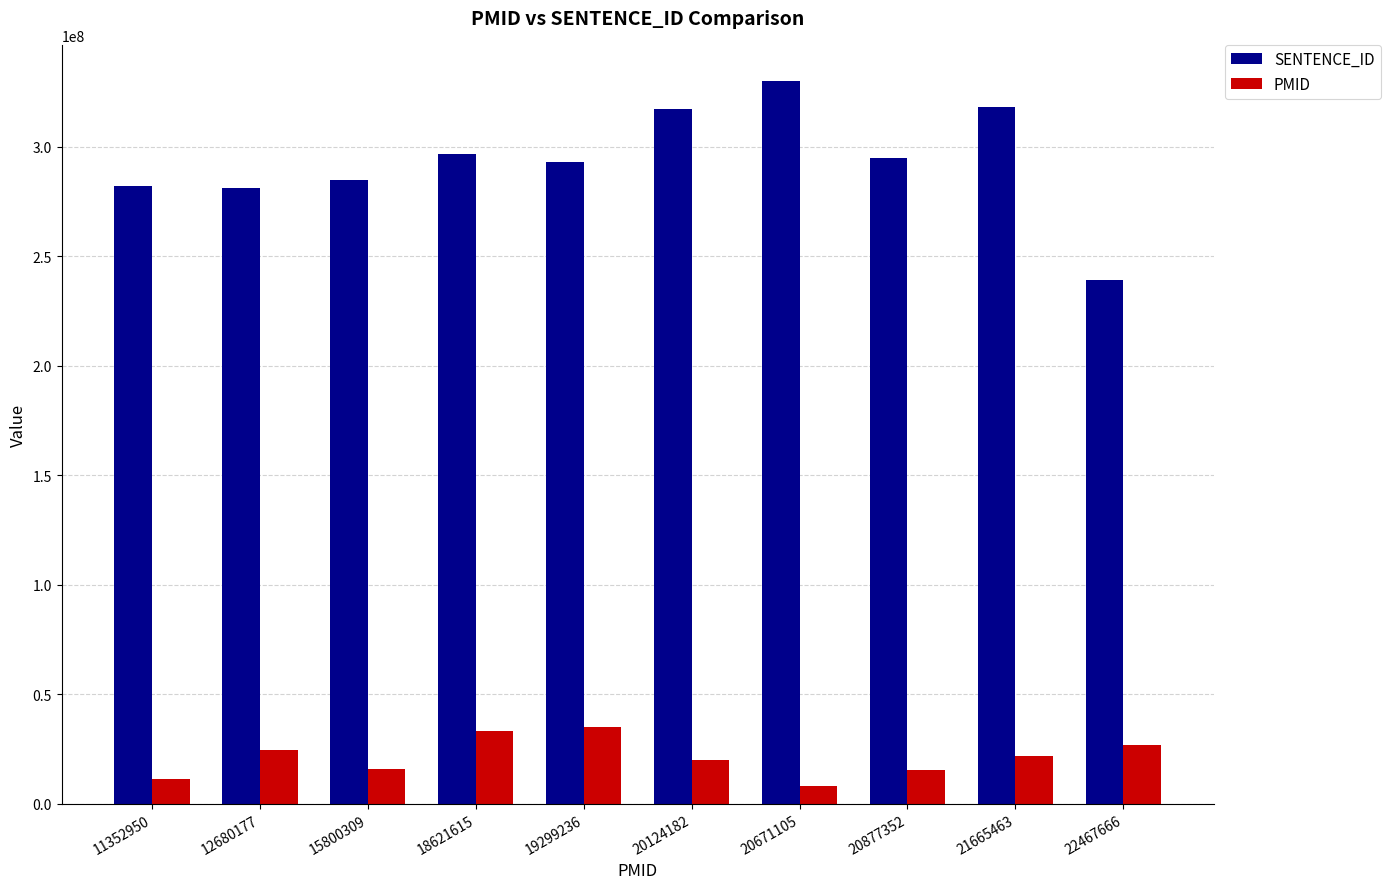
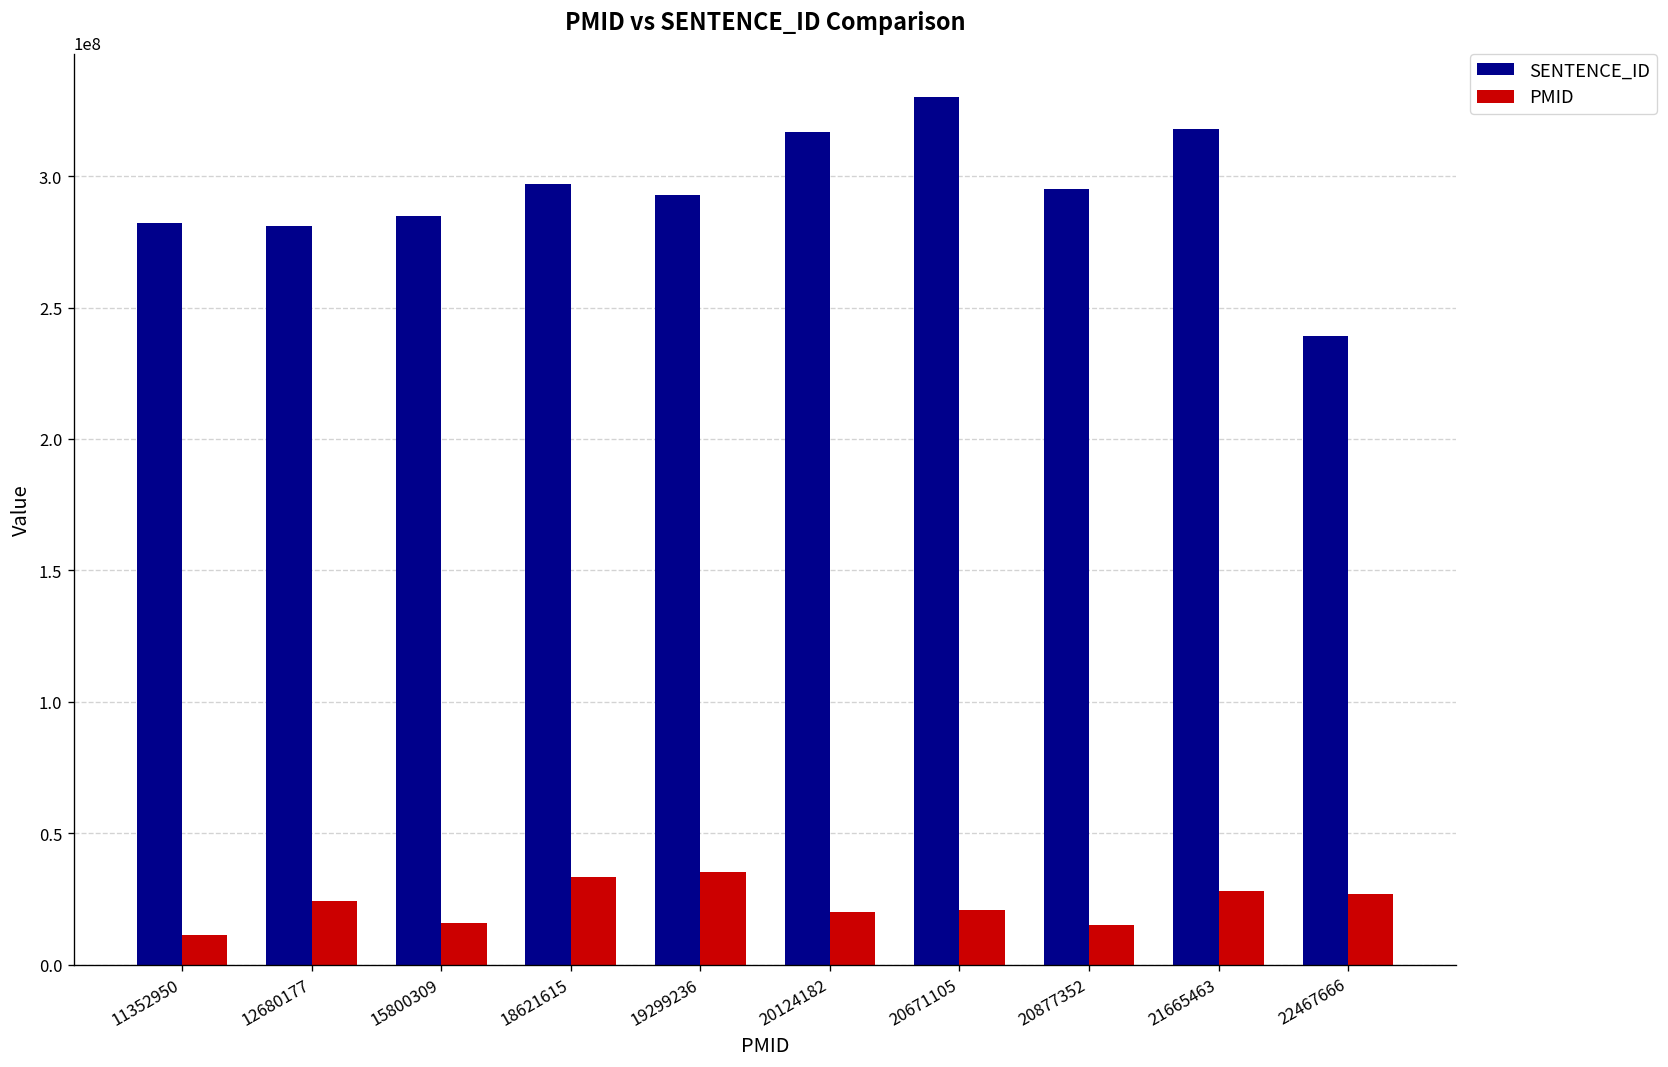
PMID, 20671105: 8000000 -> 21000000
PMID, 21665463: 22000000 -> 28000000
